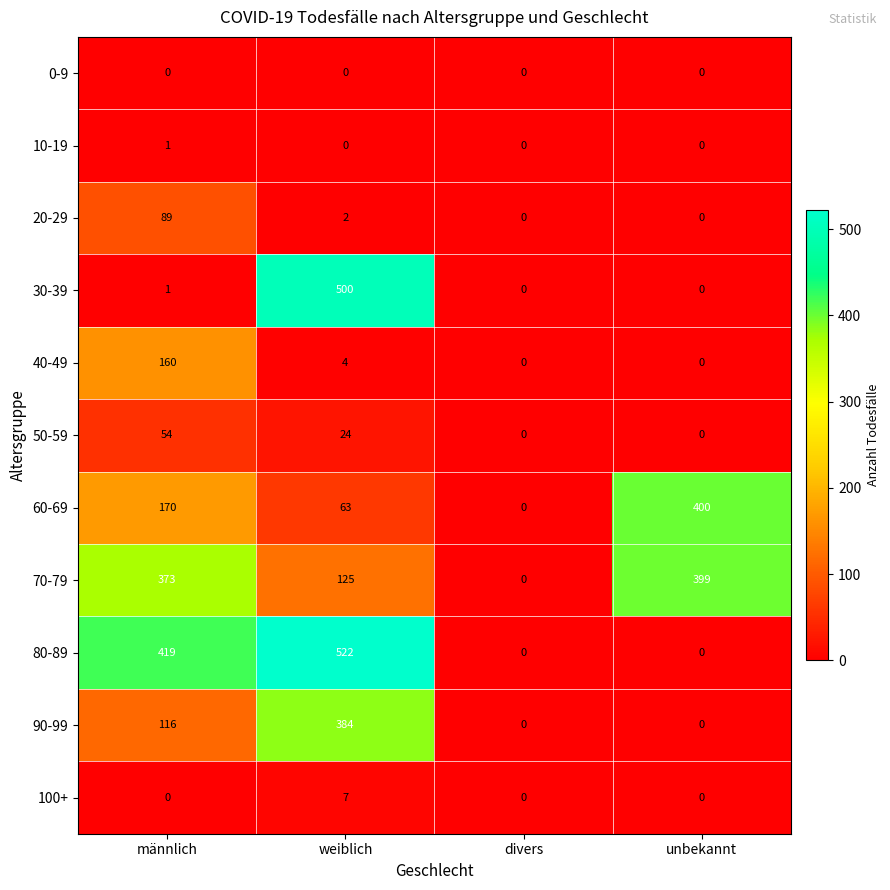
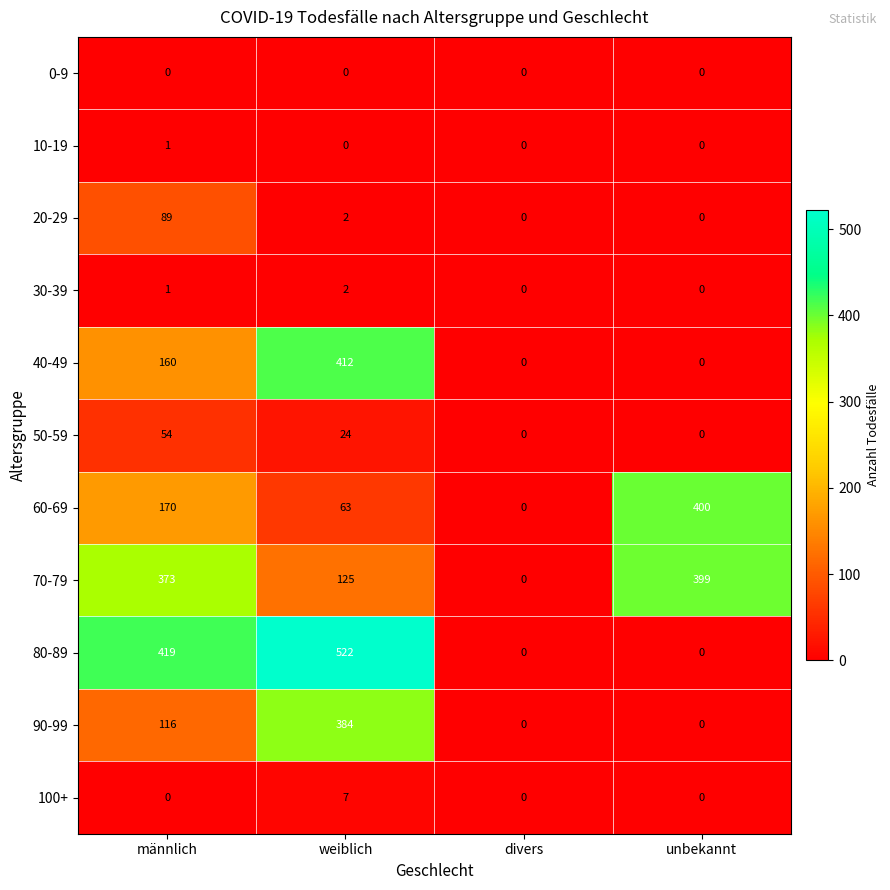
30-39, weiblich: 500 -> 2
40-49, weiblich: 4 -> 412
